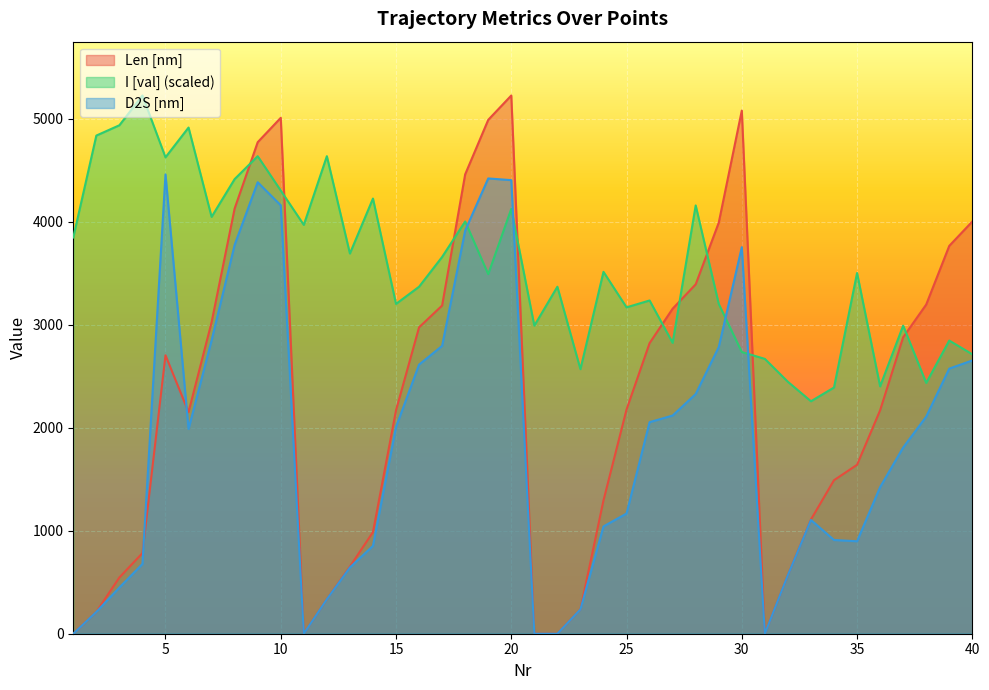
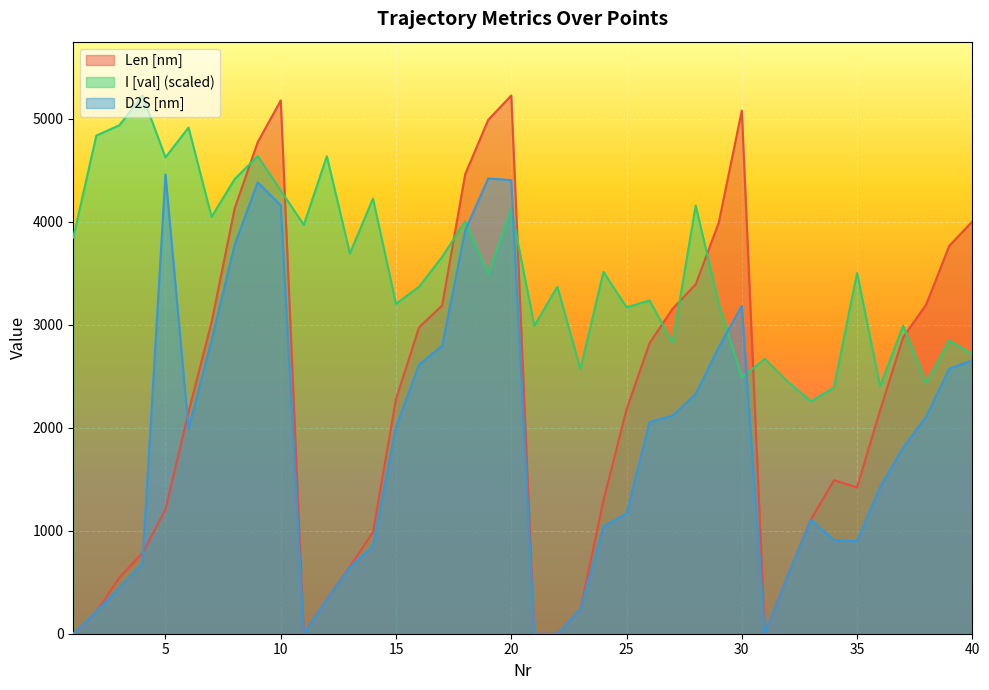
Len [nm], 5: 2700 -> 1210
Len [nm], 10: 5010 -> 5180
Len [nm], 15: 2170 -> 2280
I [val] (scaled), 30: 2730 -> 2490
D2S [nm], 30: 3750 -> 3180
Len [nm], 35: 1640 -> 1420
